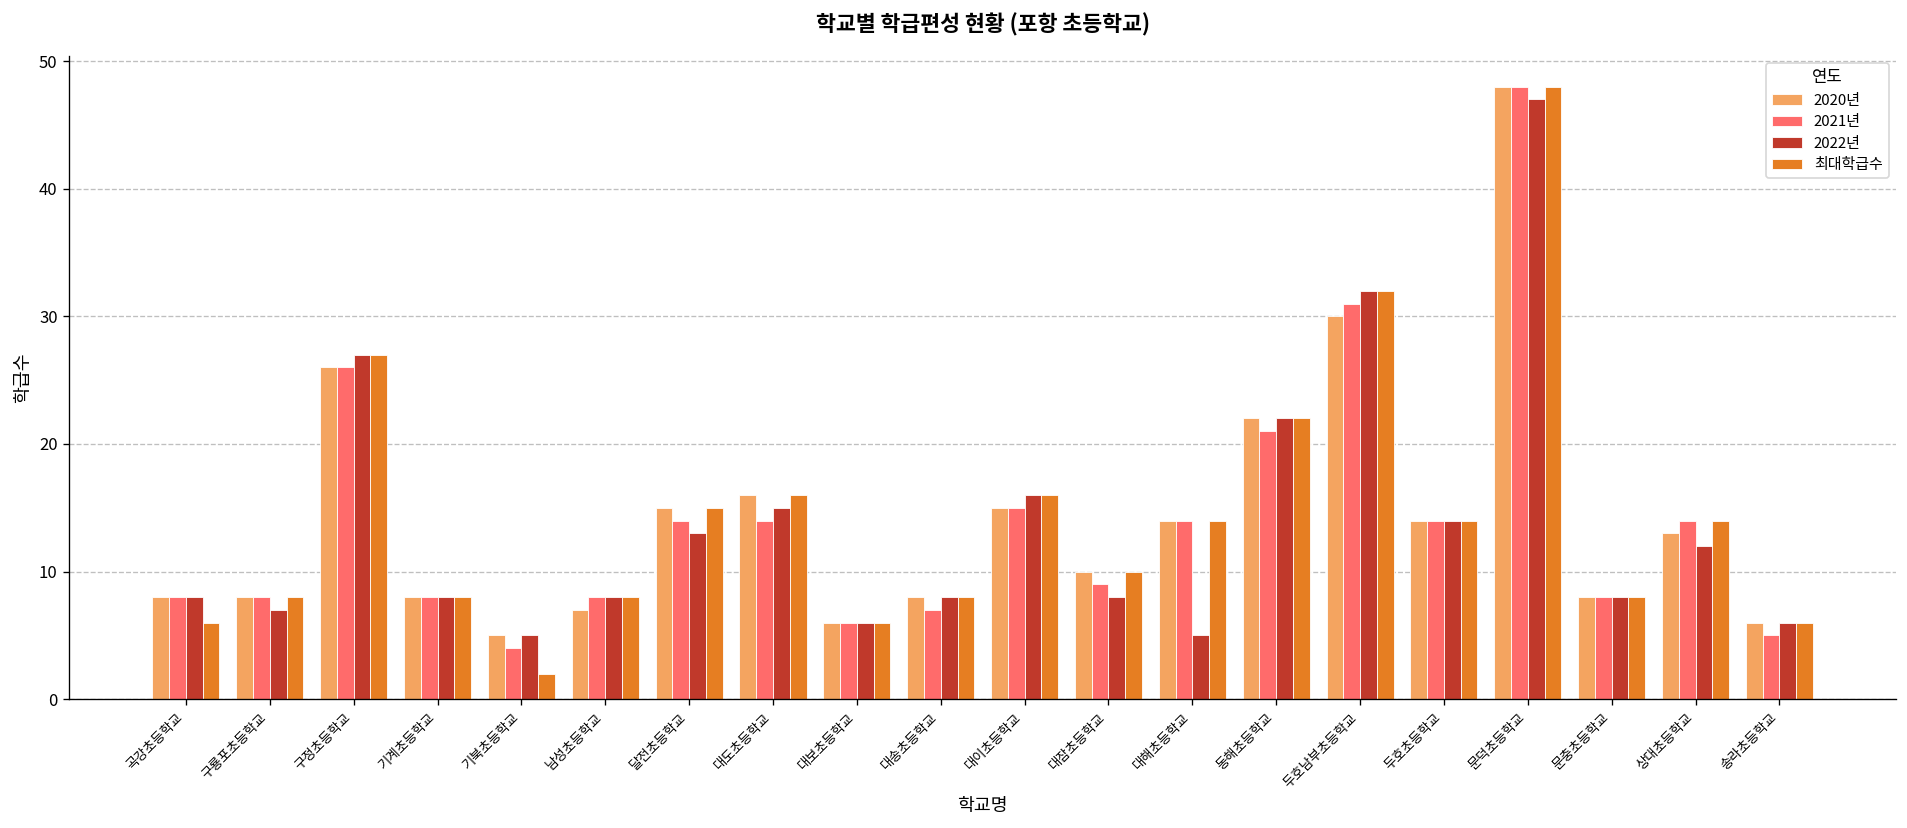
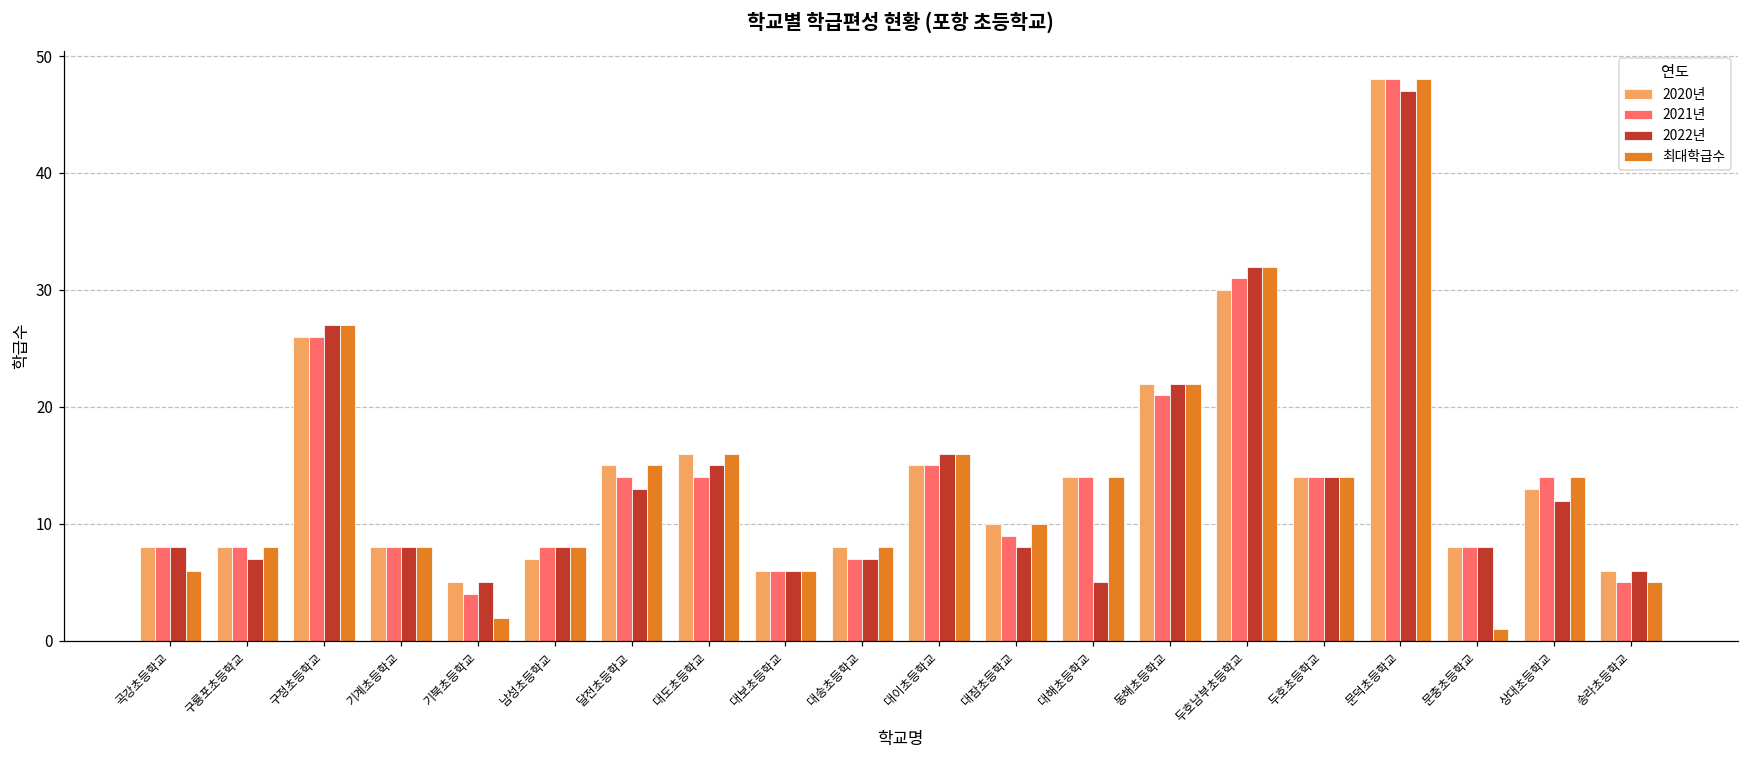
2022년, 대송초등학교: 8 -> 7
최대학급수, 문충초등학교: 8 -> 1
최대학급수, 송라초등학교: 6 -> 5
